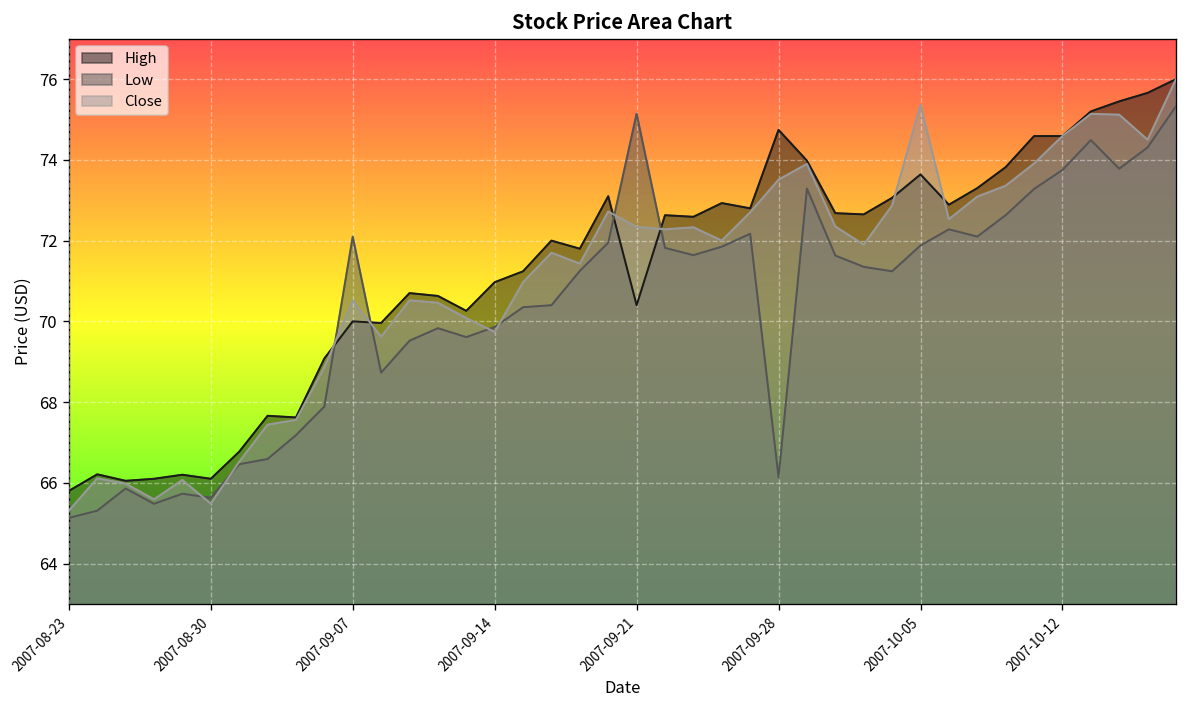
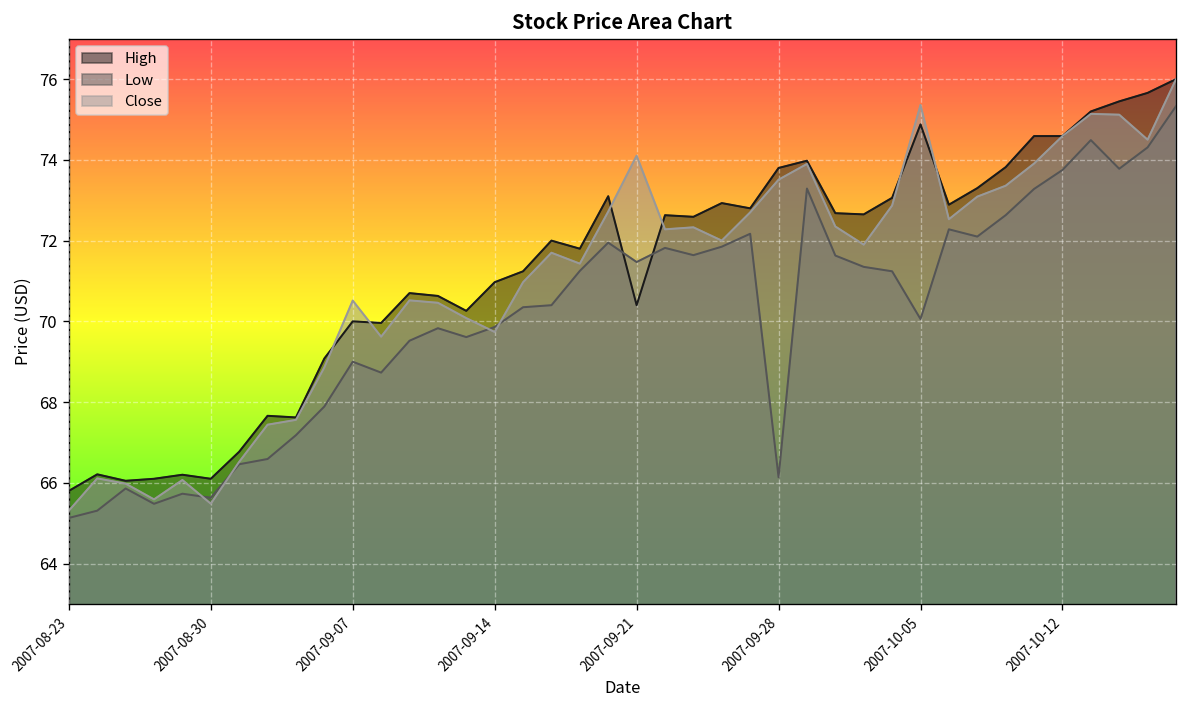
Low, 2007-09-07: 72.1 -> 69.0
Low, 2007-09-21: 75.1 -> 71.5
Close, 2007-09-21: 72.3 -> 74.1
High, 2007-09-28: 74.7 -> 73.8
High, 2007-10-05: 73.6 -> 74.9
Low, 2007-10-05: 71.9 -> 70.1
